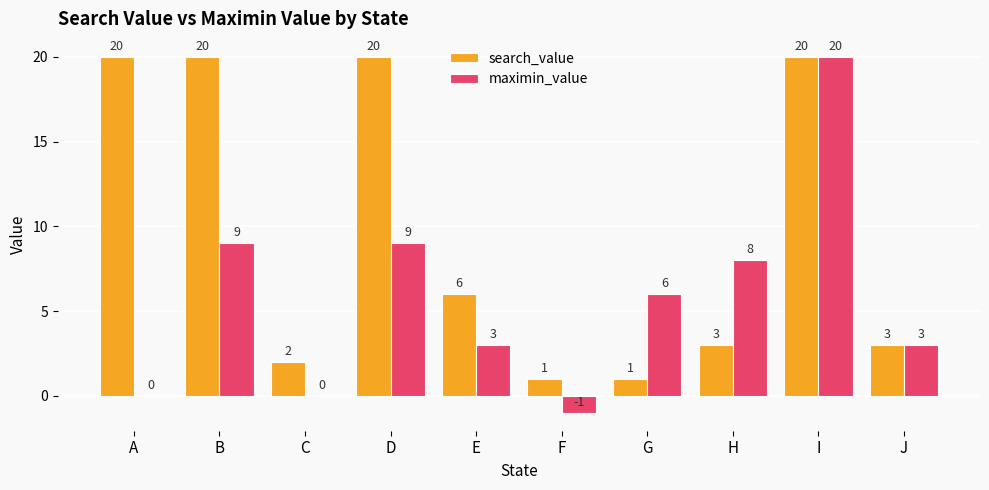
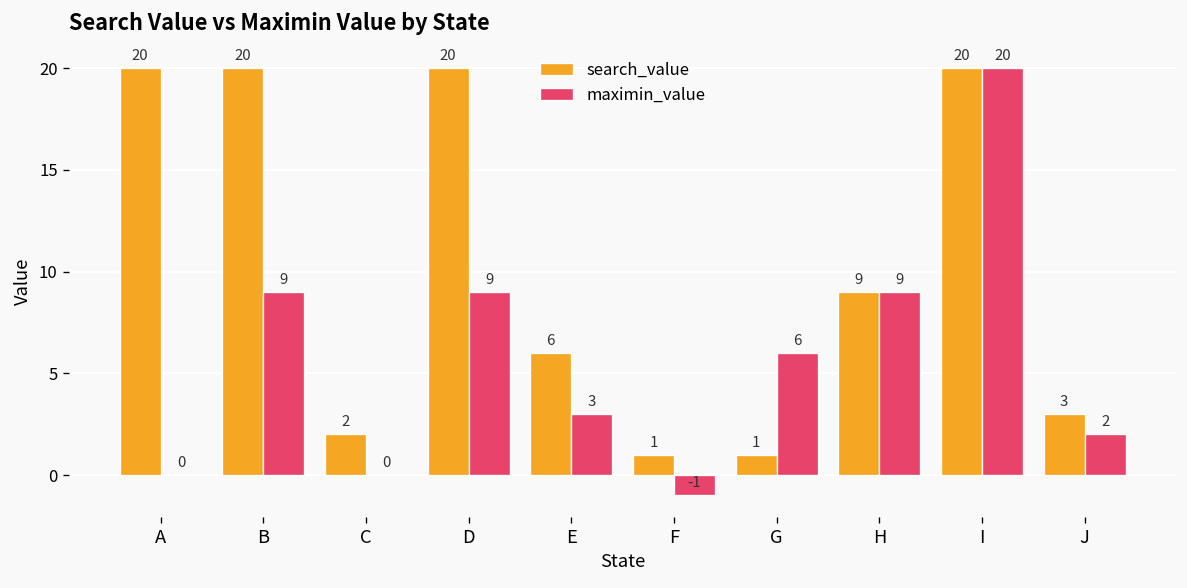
search_value, H: 3 -> 9
maximin_value, H: 8 -> 9
maximin_value, J: 3 -> 2
